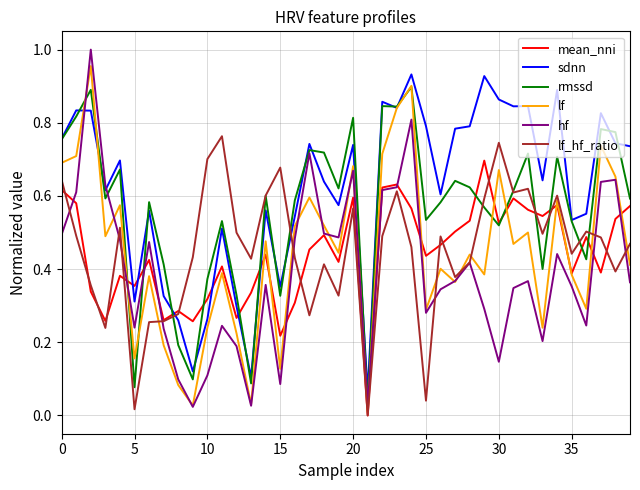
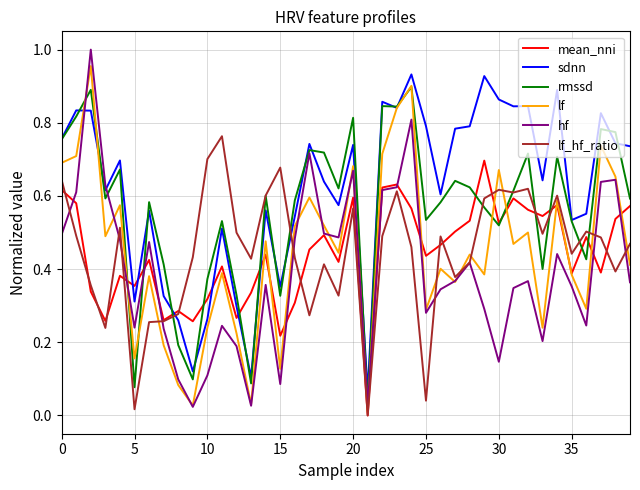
lf_hf_ratio, 30: 0.75 -> 0.62
